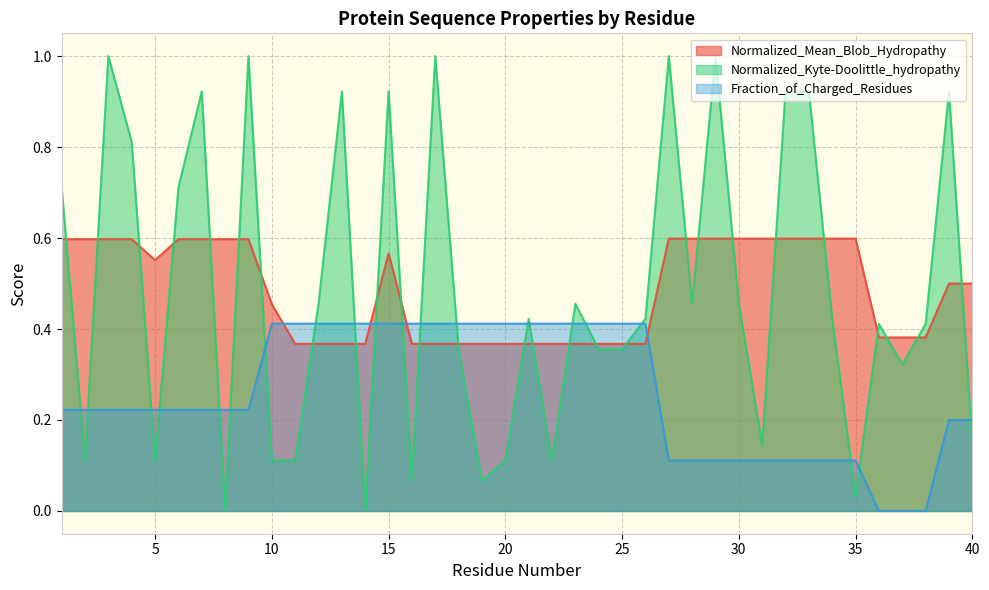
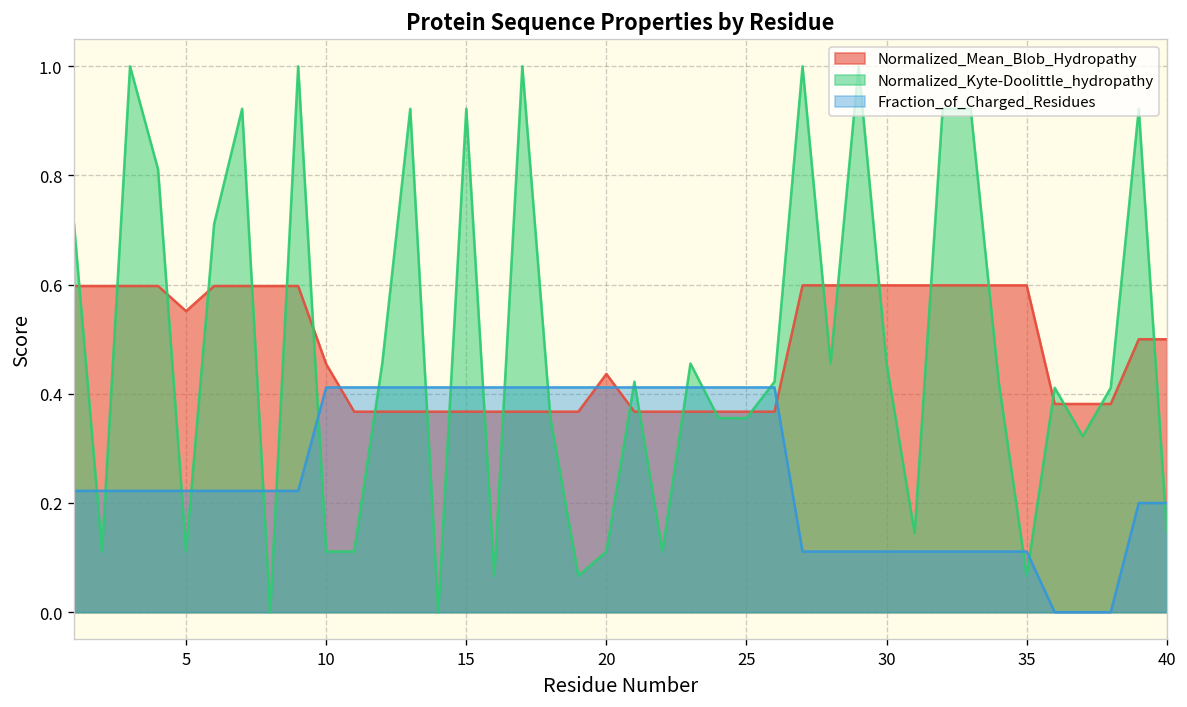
Normalized_Mean_Blob_Hydropathy, 15: 0.57 -> 0.37
Normalized_Mean_Blob_Hydropathy, 20: 0.37 -> 0.44
Normalized_Kyte-Doolittle_hydropathy, 35: 0.03 -> 0.07
